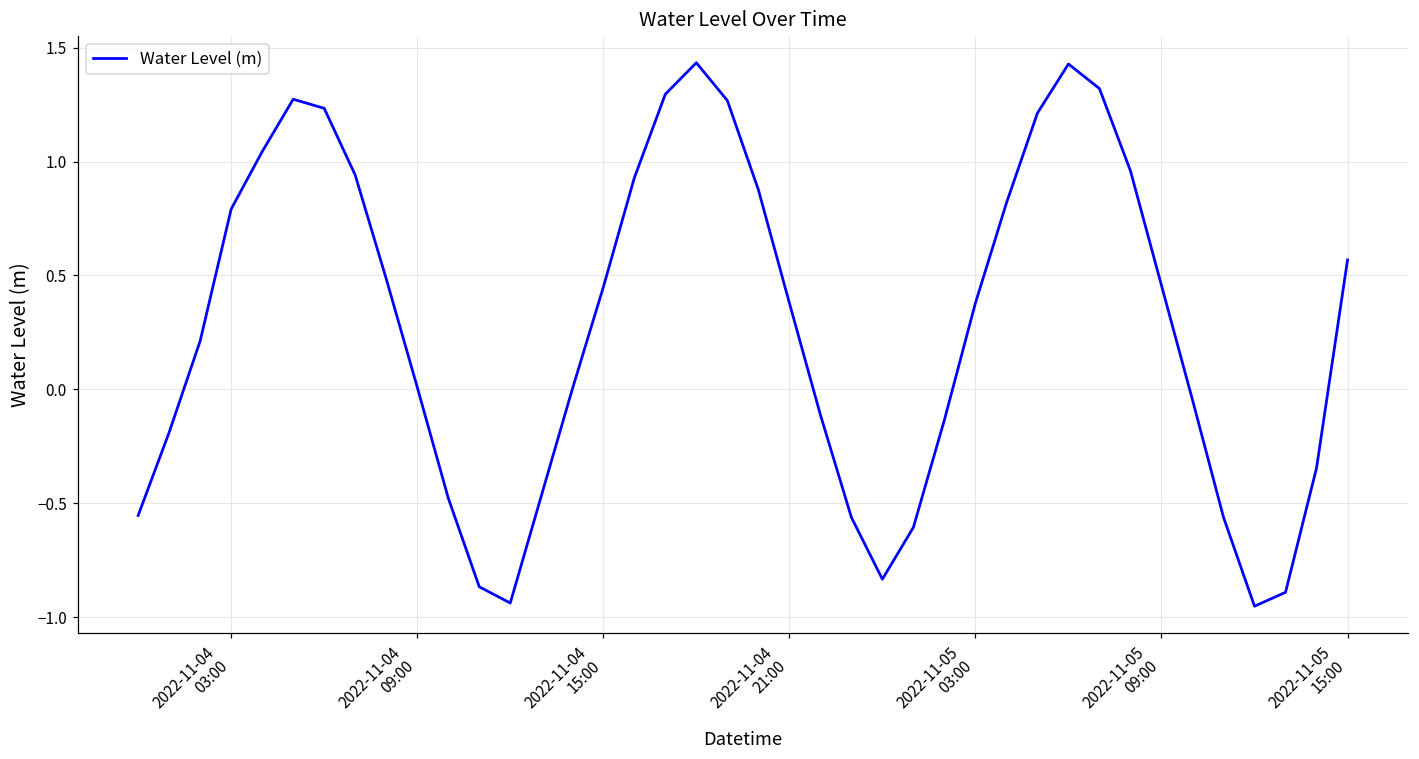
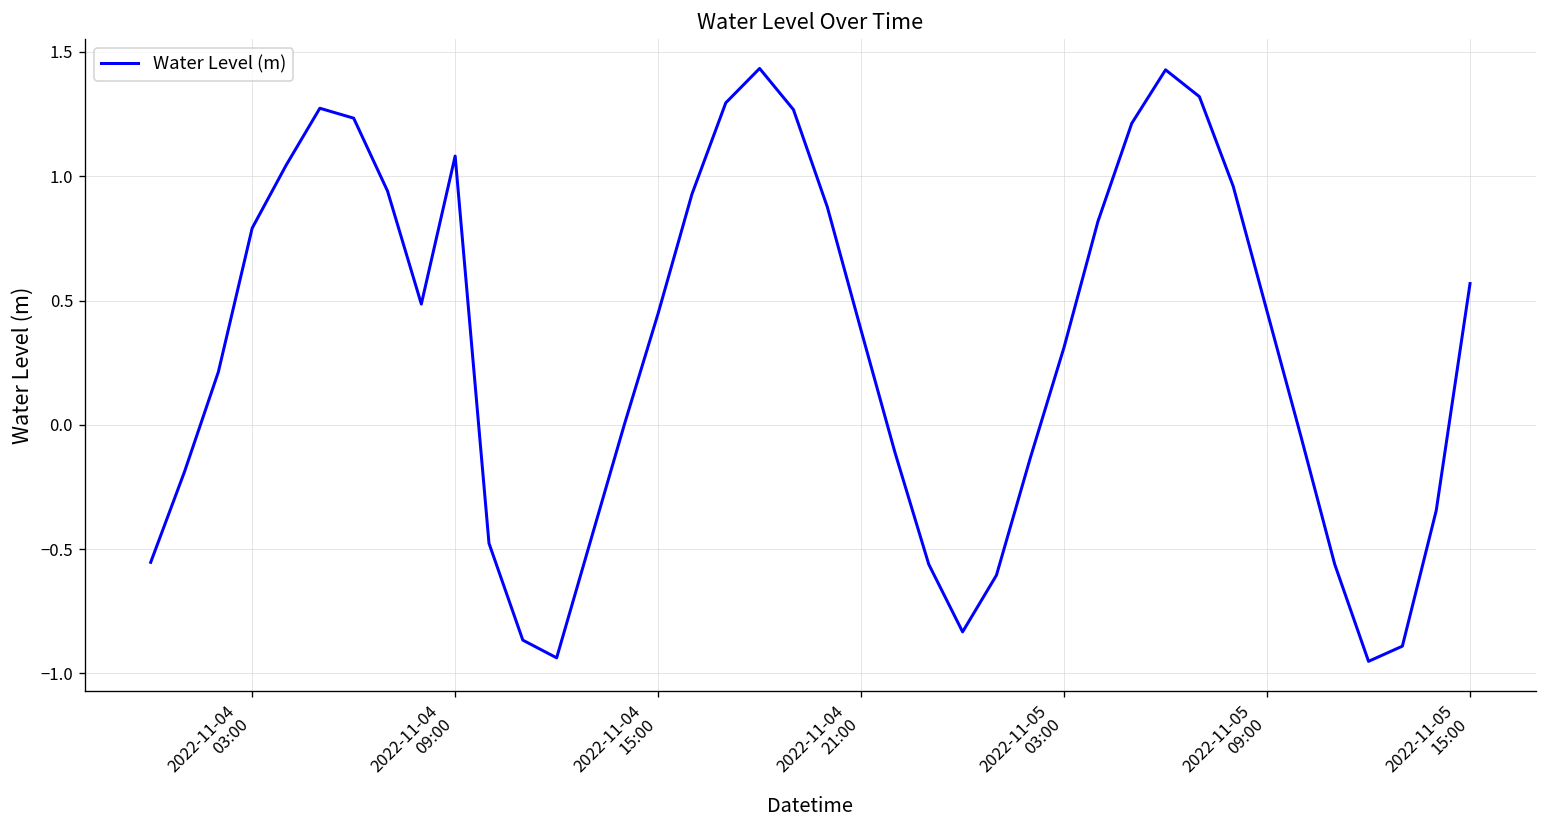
2022-11-04 09:00: 0.01 -> 1.08
2022-11-05 03:00: 0.38 -> 0.31
